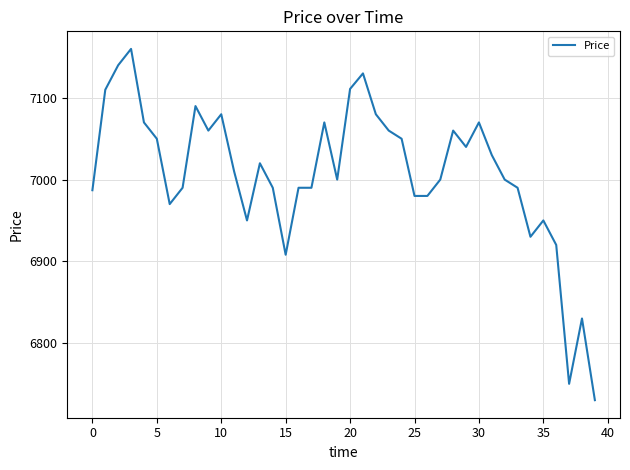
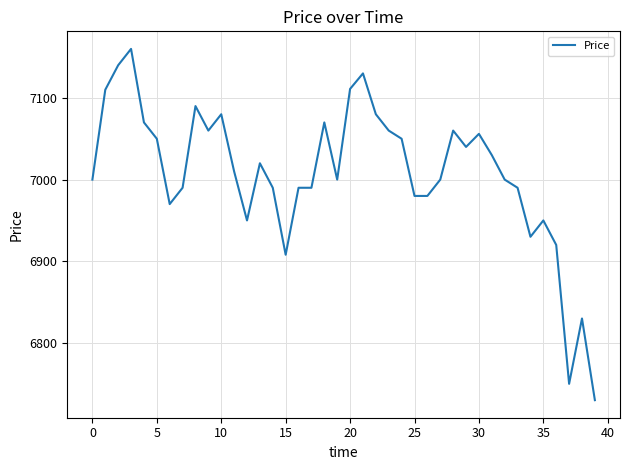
0: 6990 -> 7000
30: 7070 -> 7060
